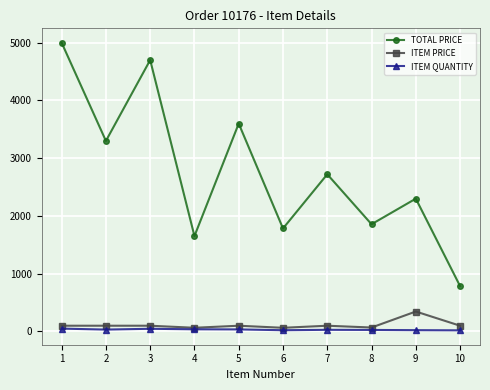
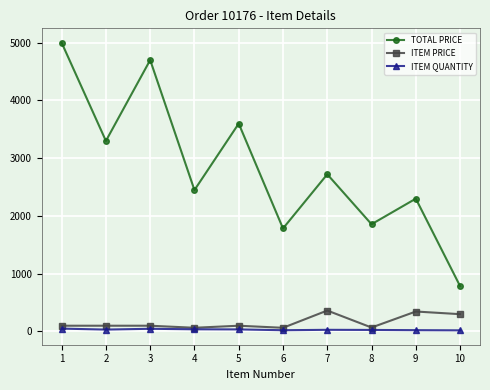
TOTAL PRICE, 4: 1700 -> 2400
ITEM PRICE, 7: 100 -> 400
ITEM PRICE, 10: 100 -> 300
